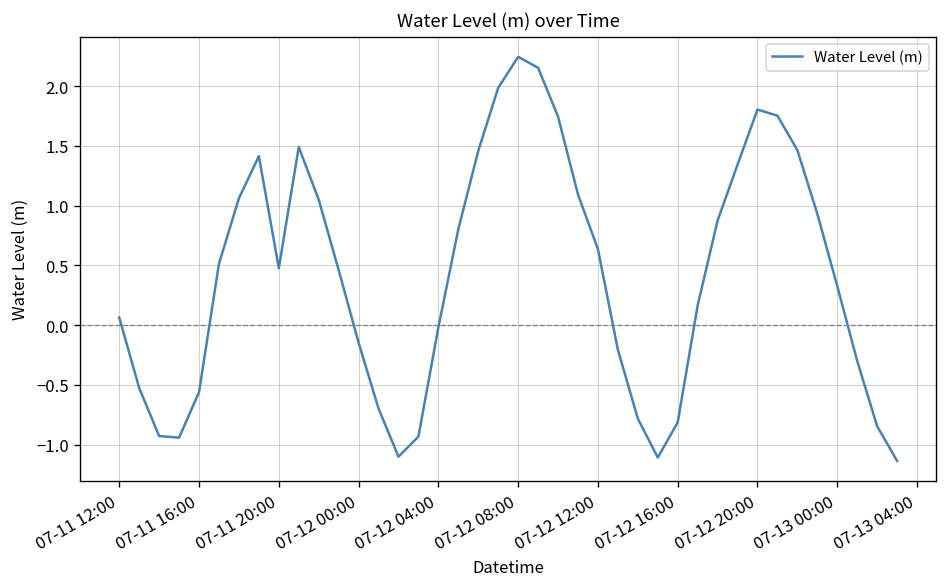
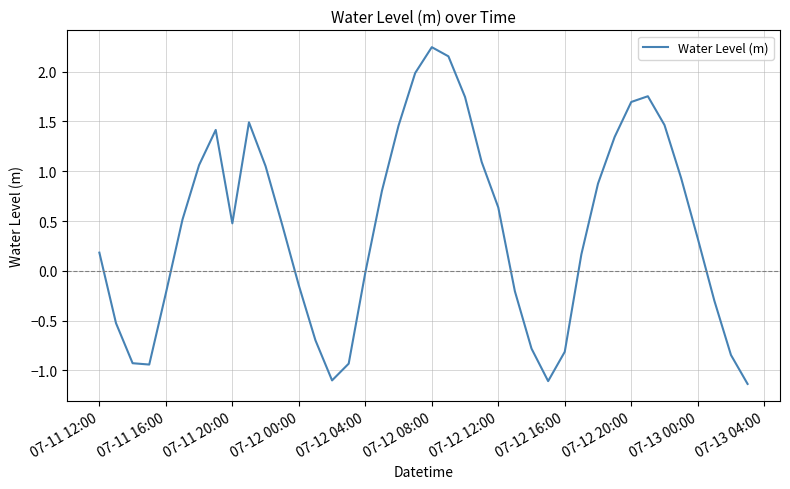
07-11 12:00: 0.1 -> 0.2
07-11 16:00: -0.6 -> -0.2
07-12 20:00: 1.8 -> 1.7
